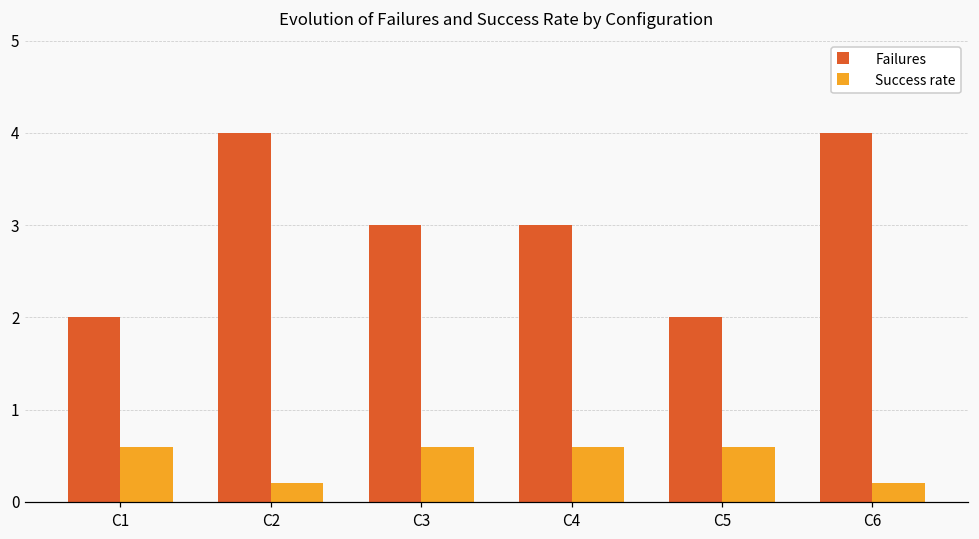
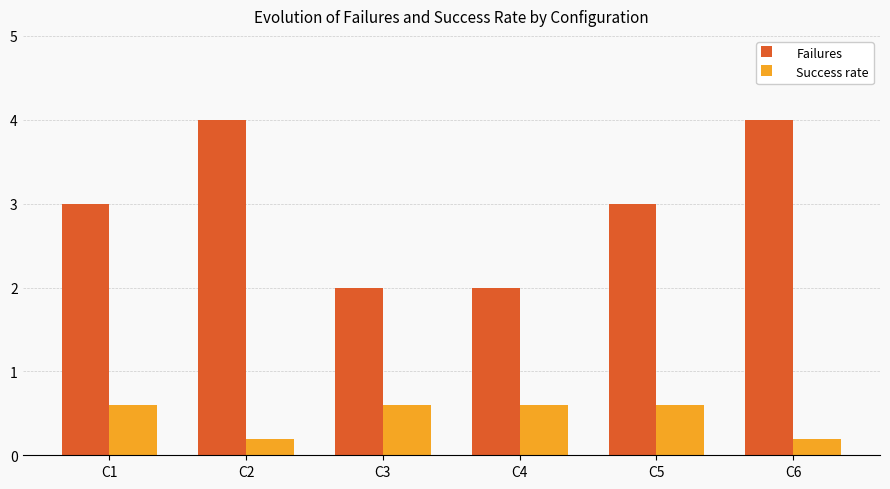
Failures, C1: 2 -> 3
Failures, C3: 3 -> 2
Failures, C4: 3 -> 2
Failures, C5: 2 -> 3
